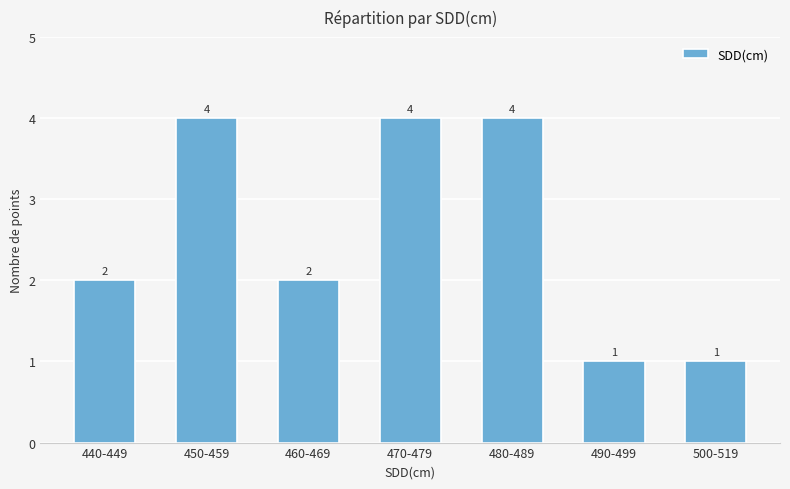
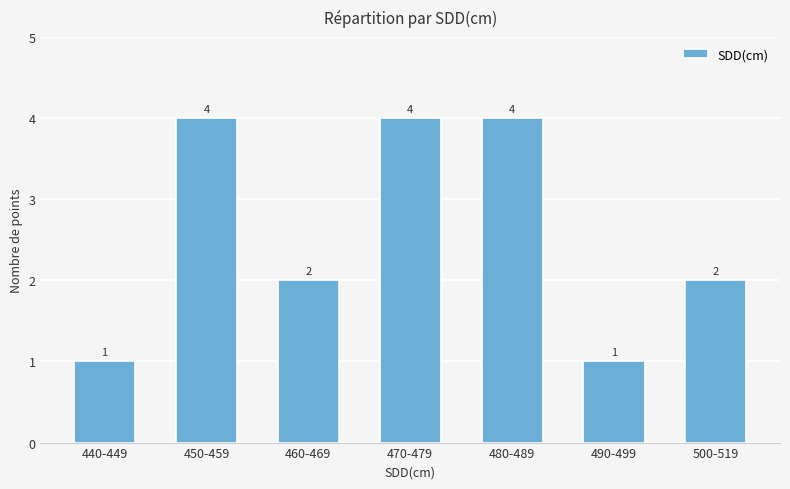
440-449: 2 -> 1
500-519: 1 -> 2
